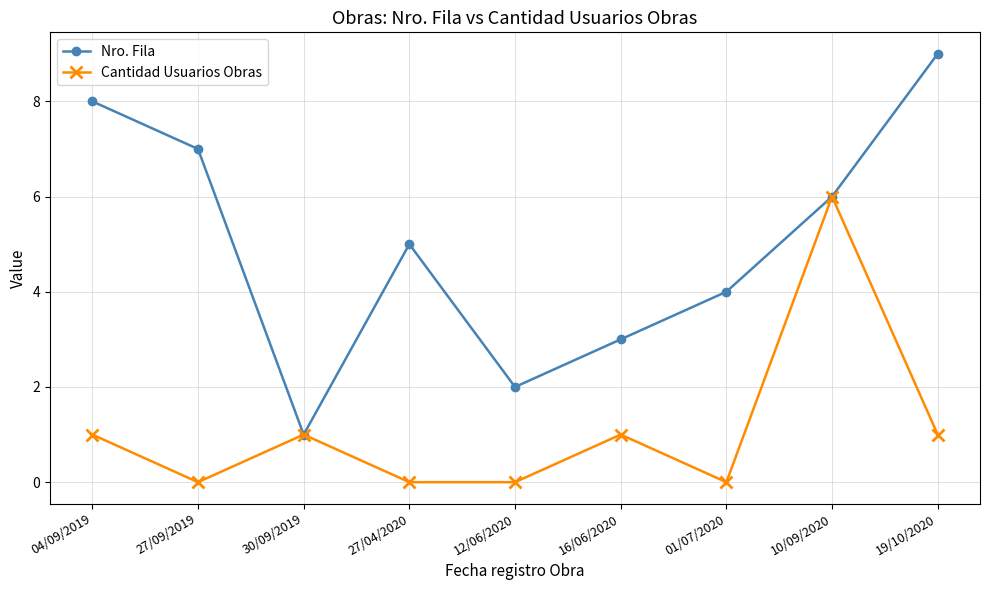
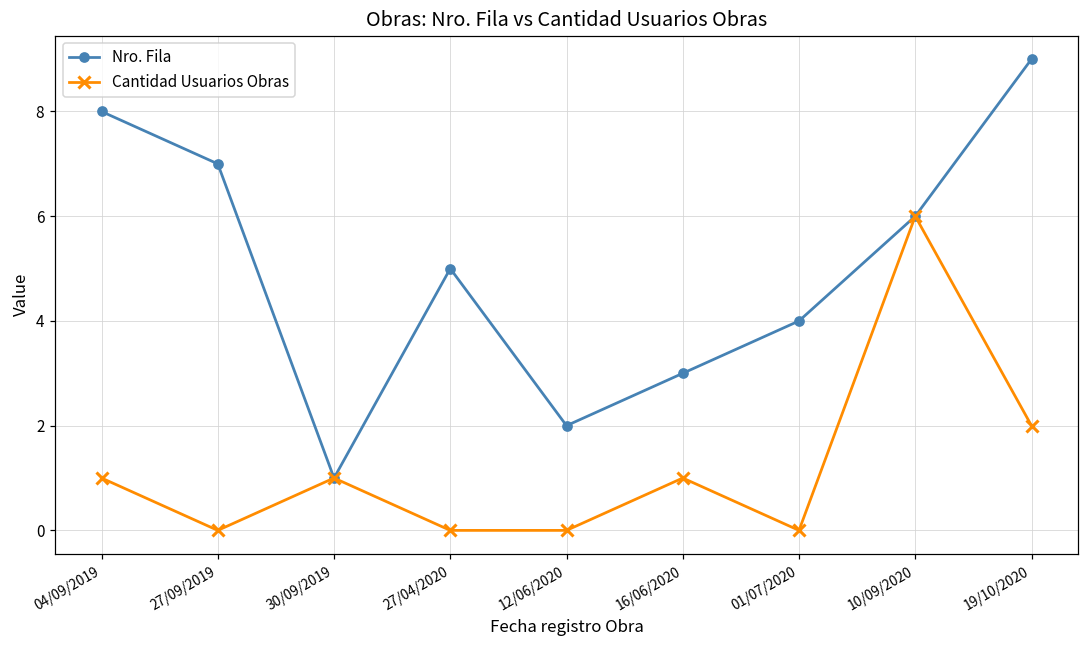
Cantidad Usuarios Obras, 19/10/2020: 1 -> 2
